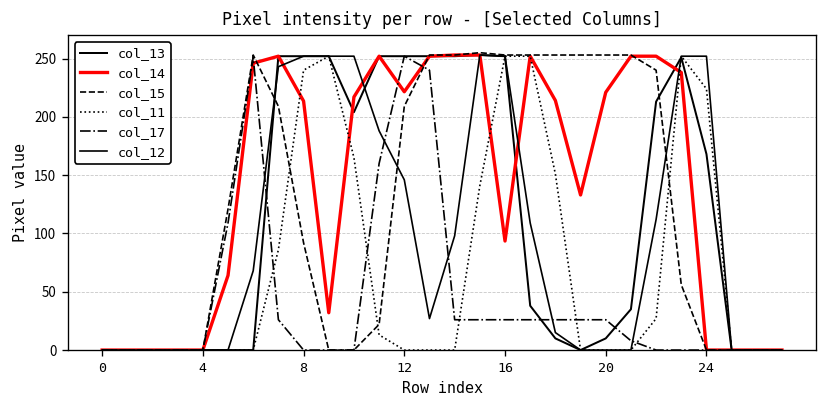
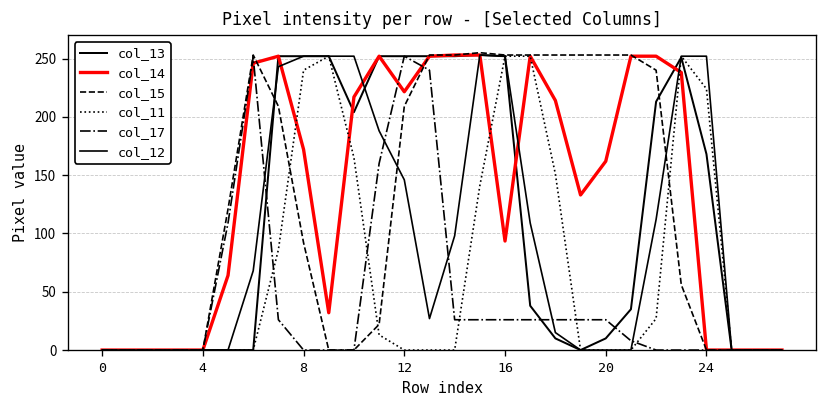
col_14, 8: 210 -> 170
col_14, 20: 220 -> 160
